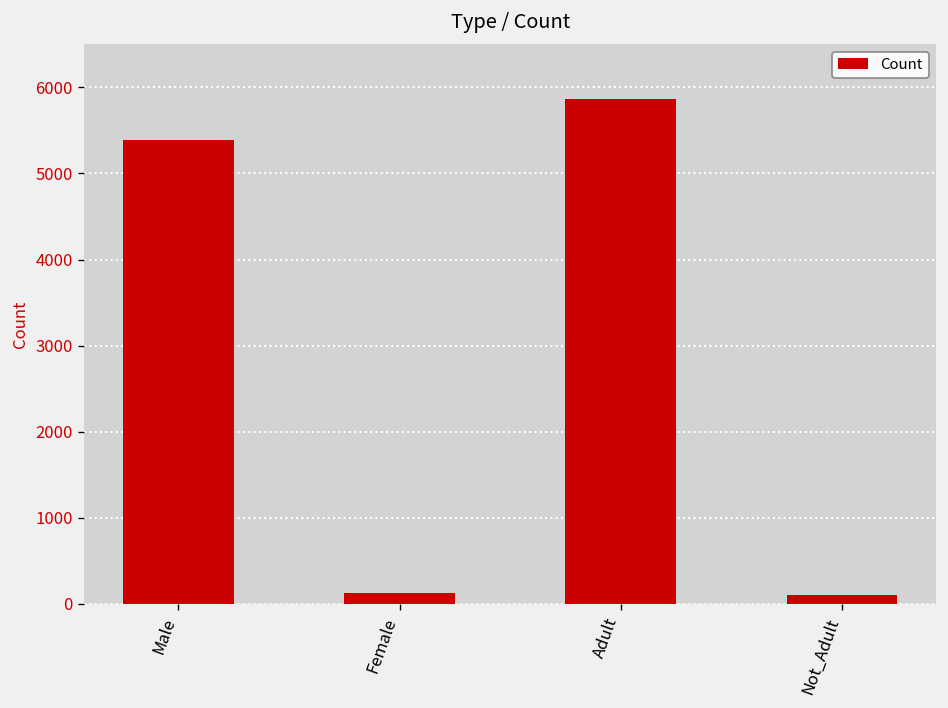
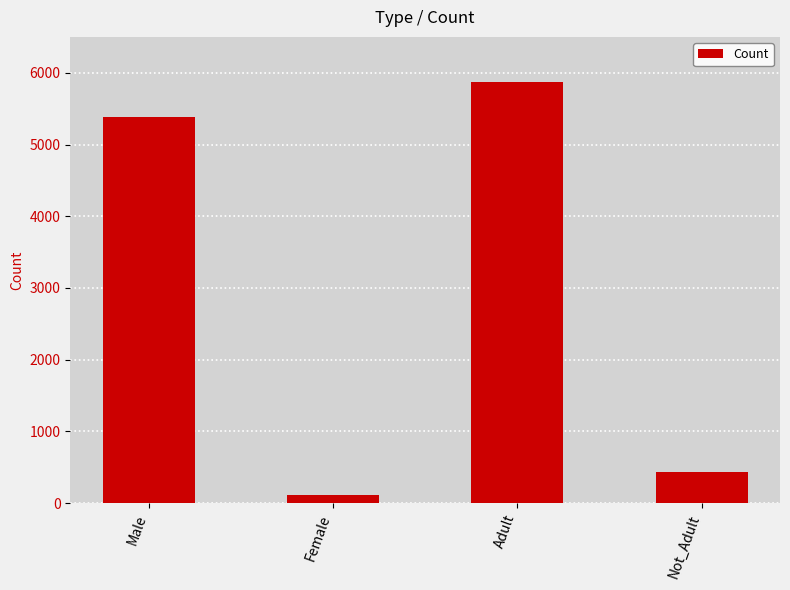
Not_Adult: 100 -> 400
